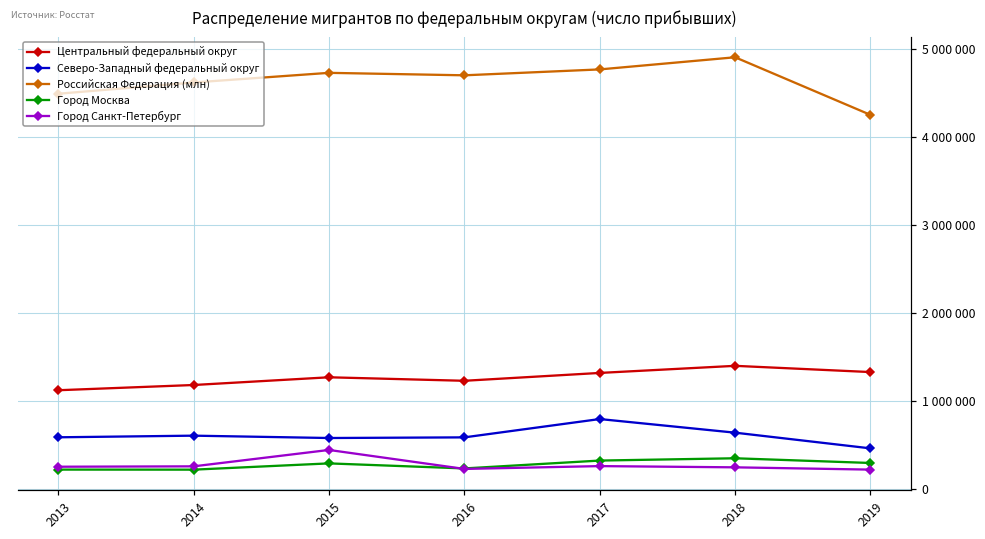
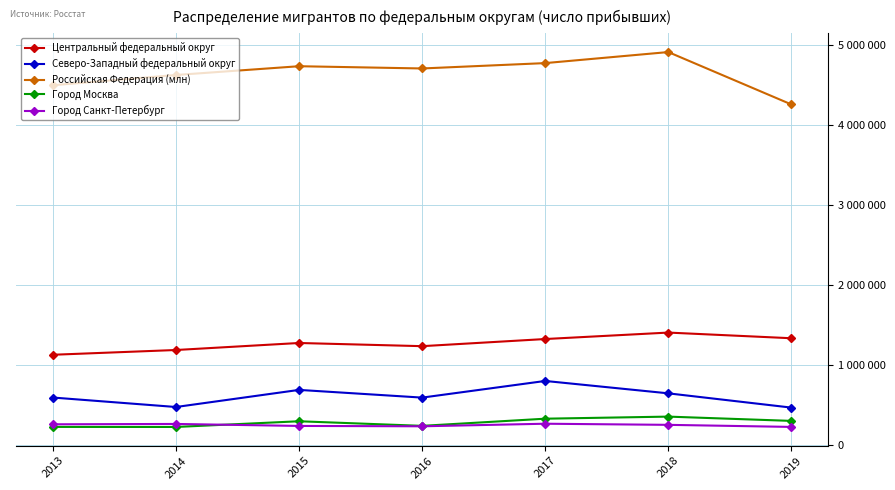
Северо-Западный федеральный округ, 2014: 600000 -> 500000
Северо-Западный федеральный округ, 2015: 600000 -> 700000
Город Санкт-Петербург, 2015: 400000 -> 200000
